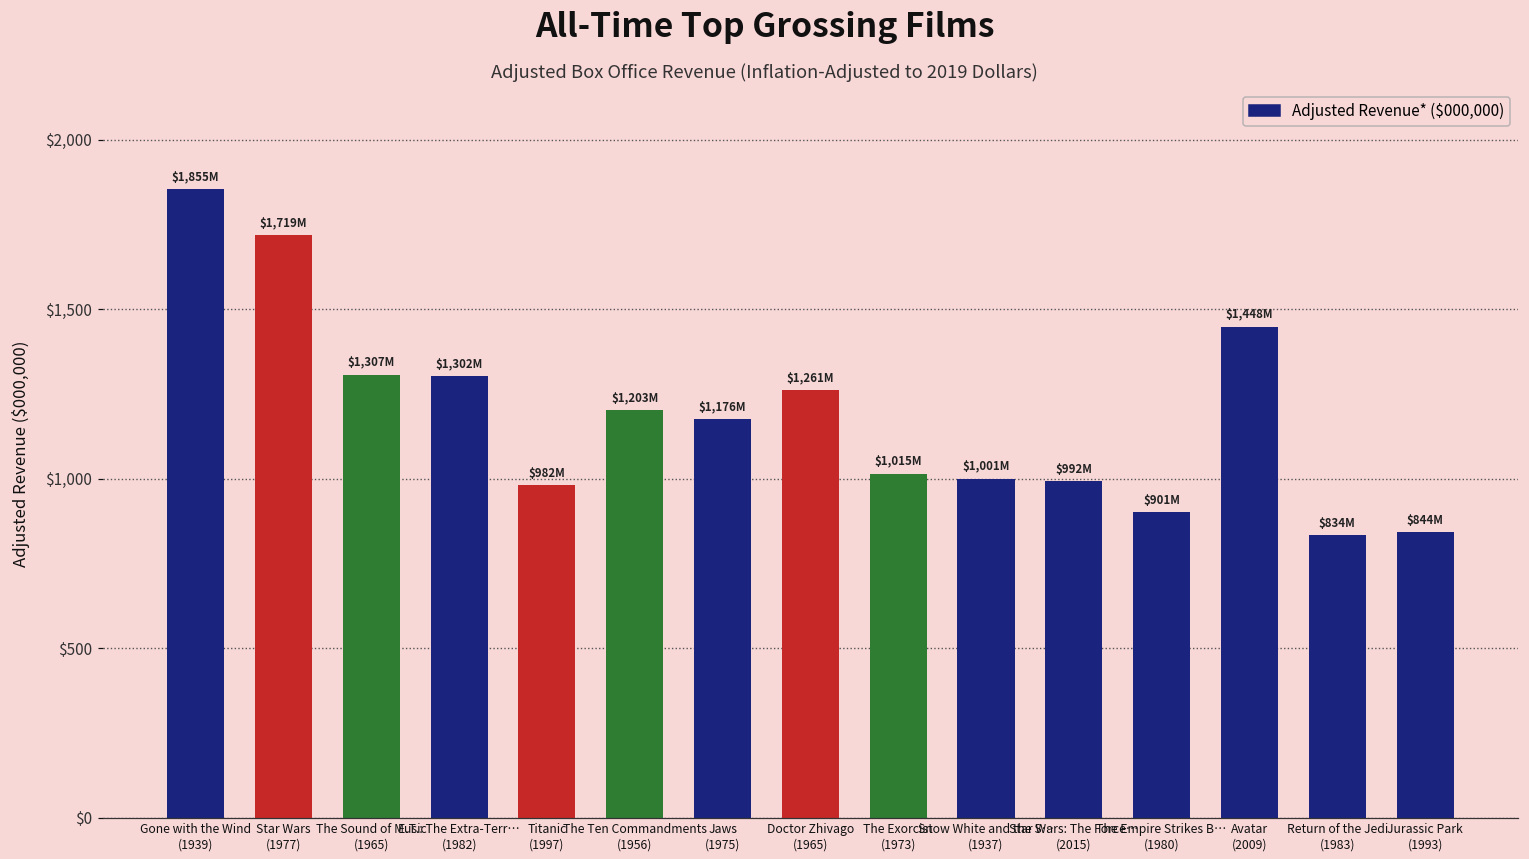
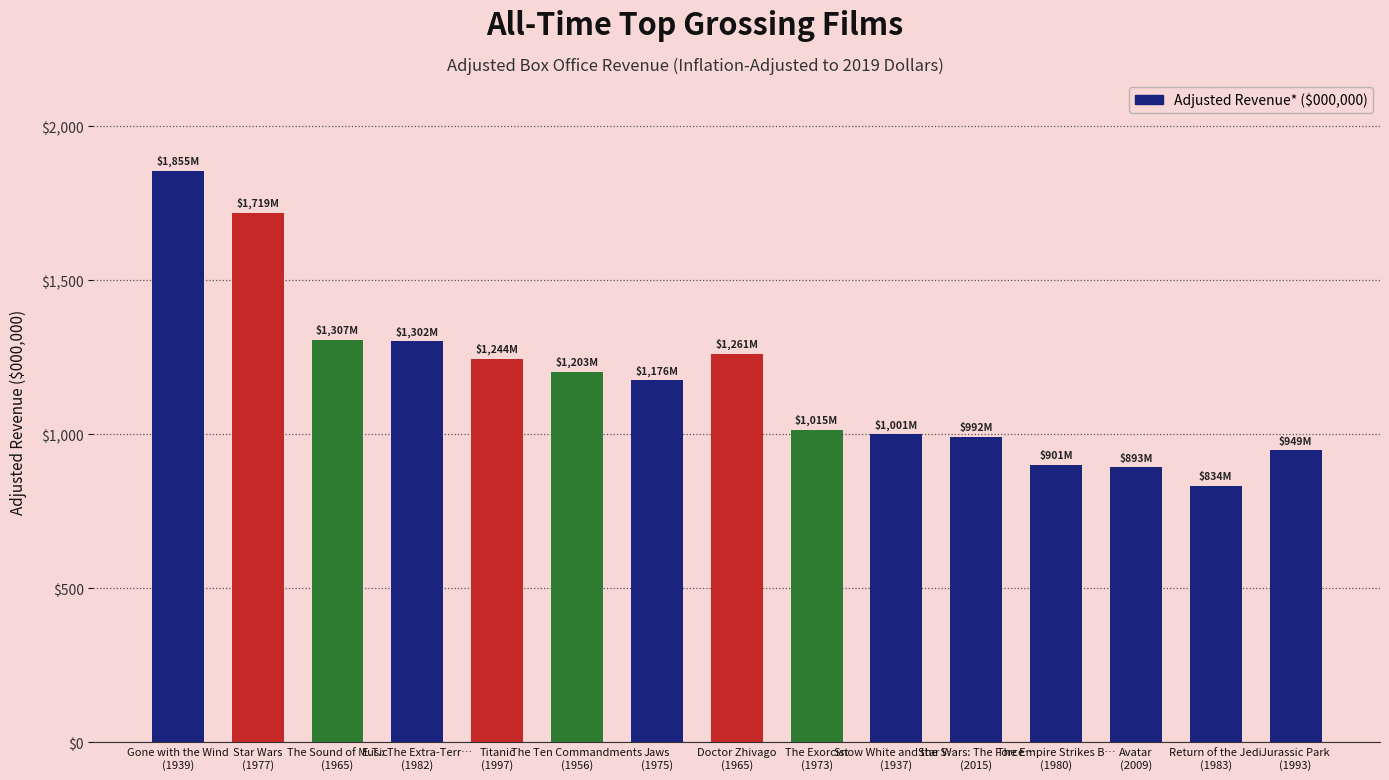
Titanic (1997): $982M -> $1,244M
Avatar (2009): $1,448M -> $893M
Jurassic Park (1993): $844M -> $949M
